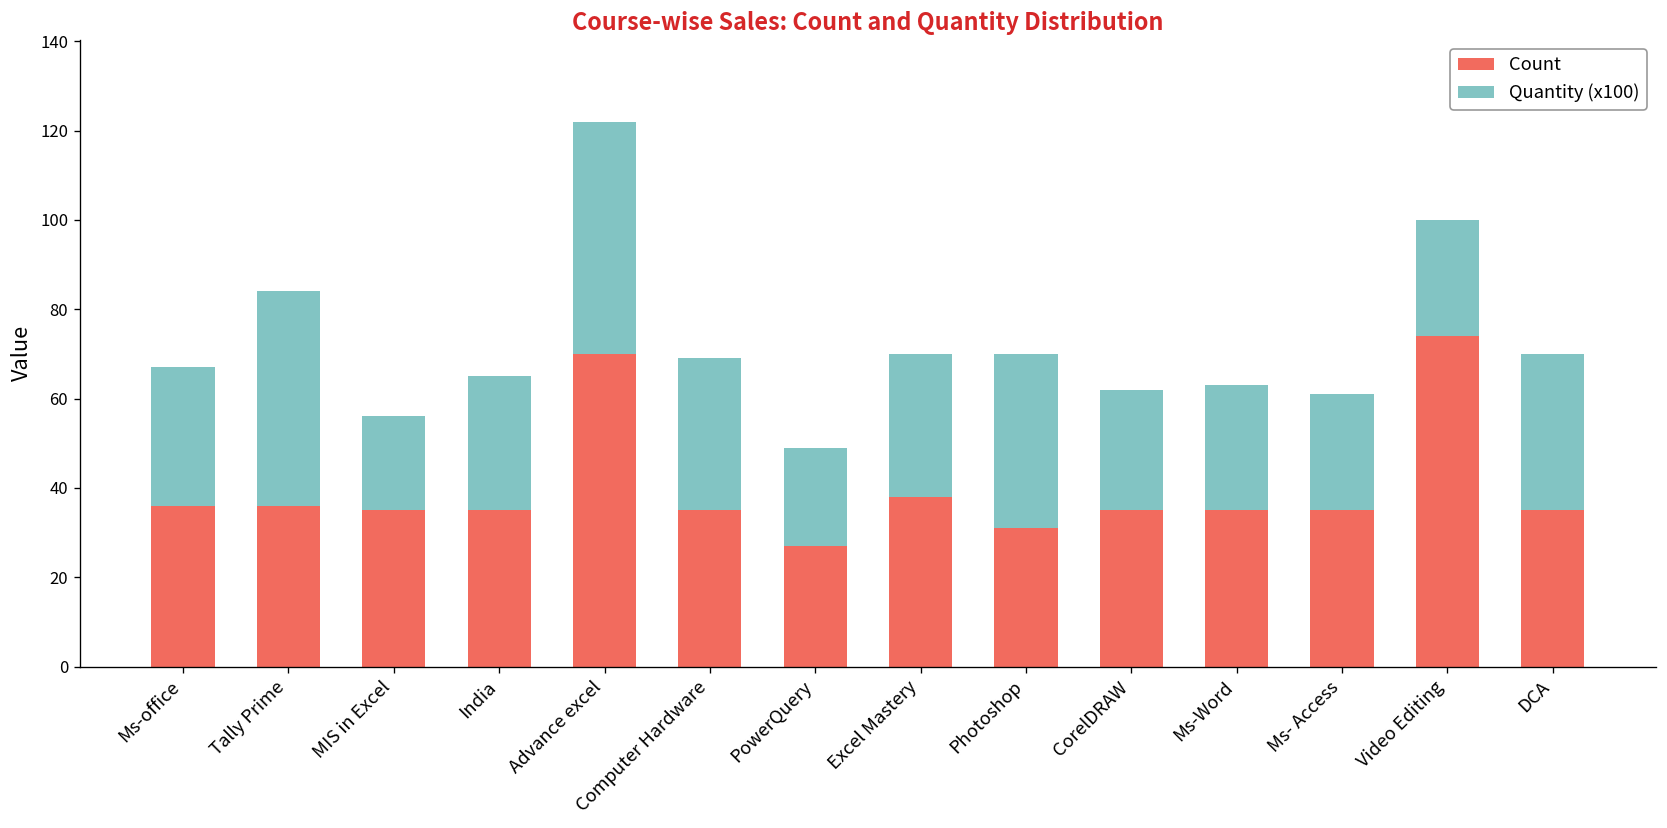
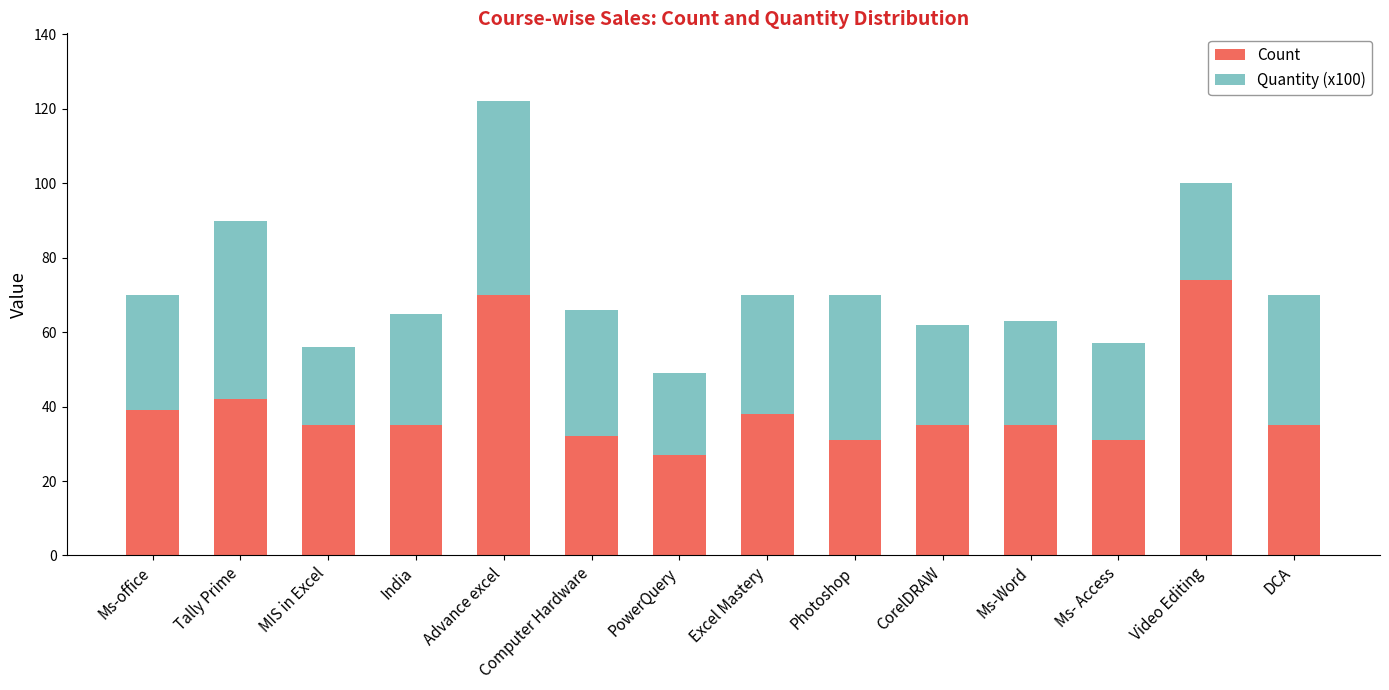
Count, Ms-office: 36 -> 39
Count, Tally Prime: 36 -> 42
Count, Computer Hardware: 35 -> 32
Count, Ms- Access: 35 -> 31
